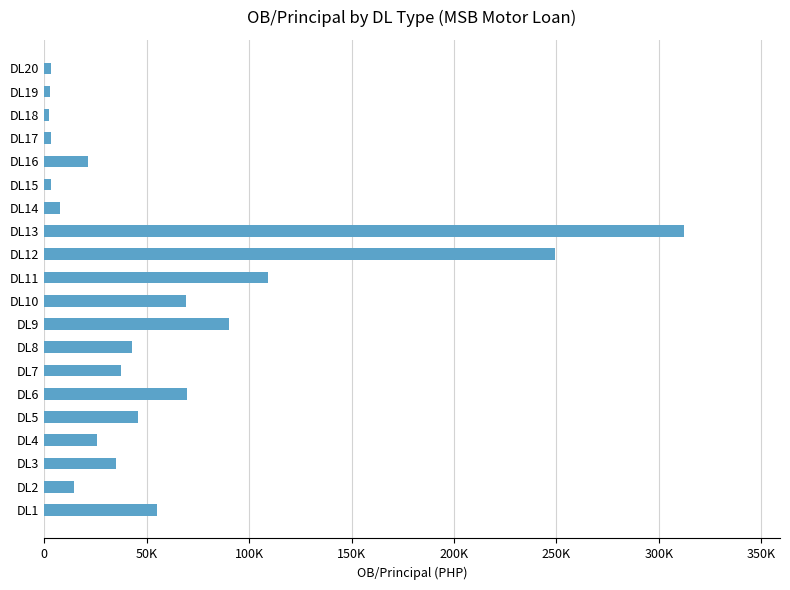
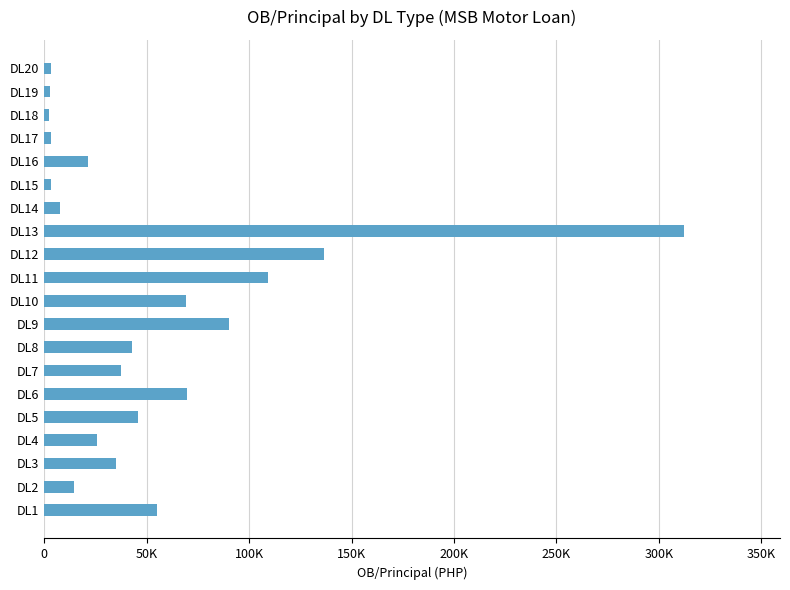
DL12: 249000 -> 137000
